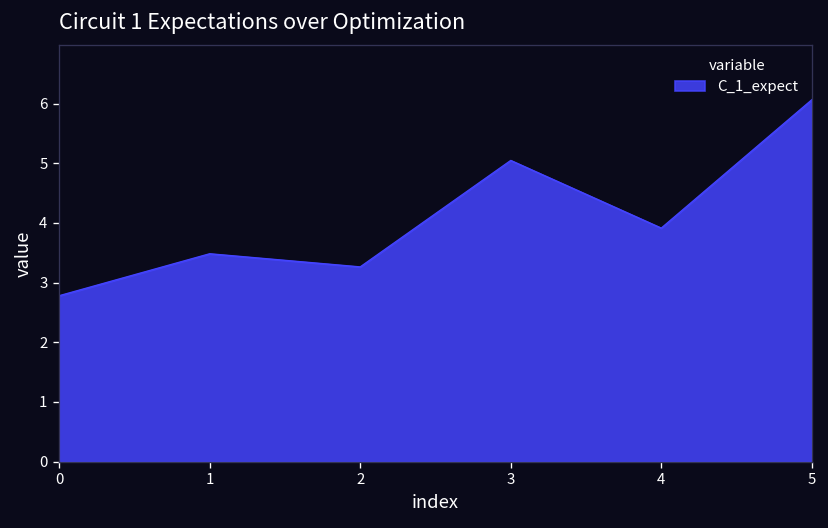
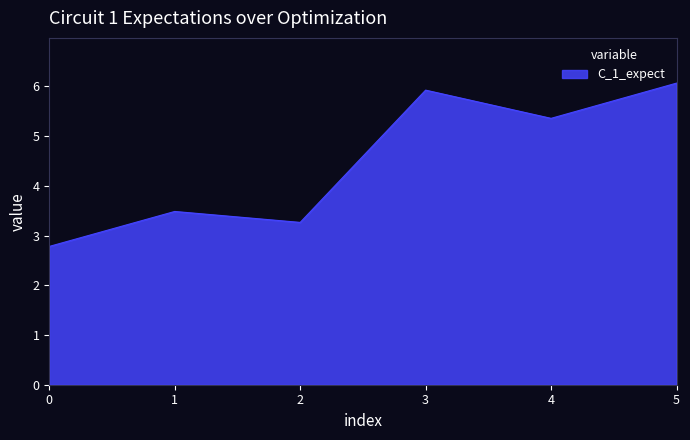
3: 5.0 -> 5.9
4: 3.9 -> 5.4
